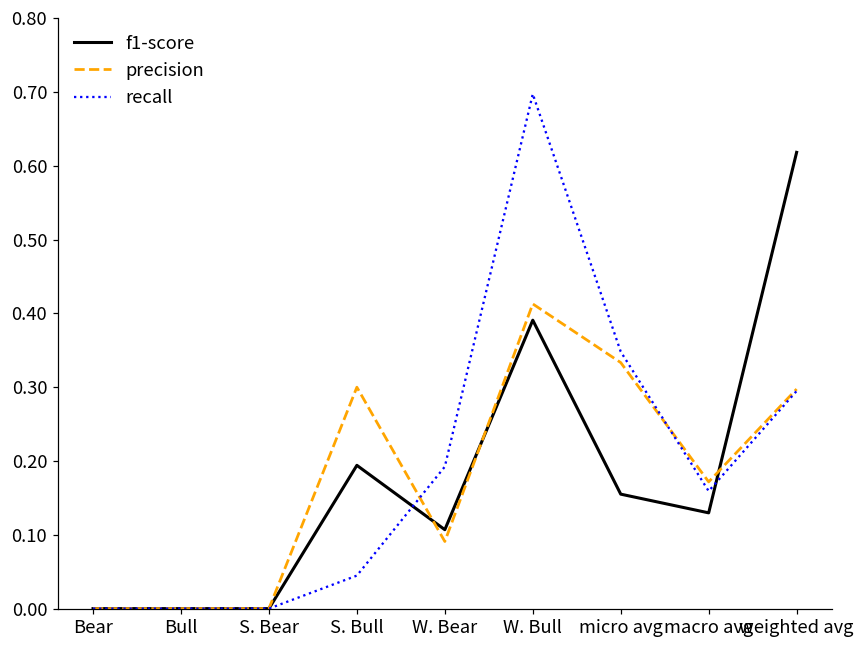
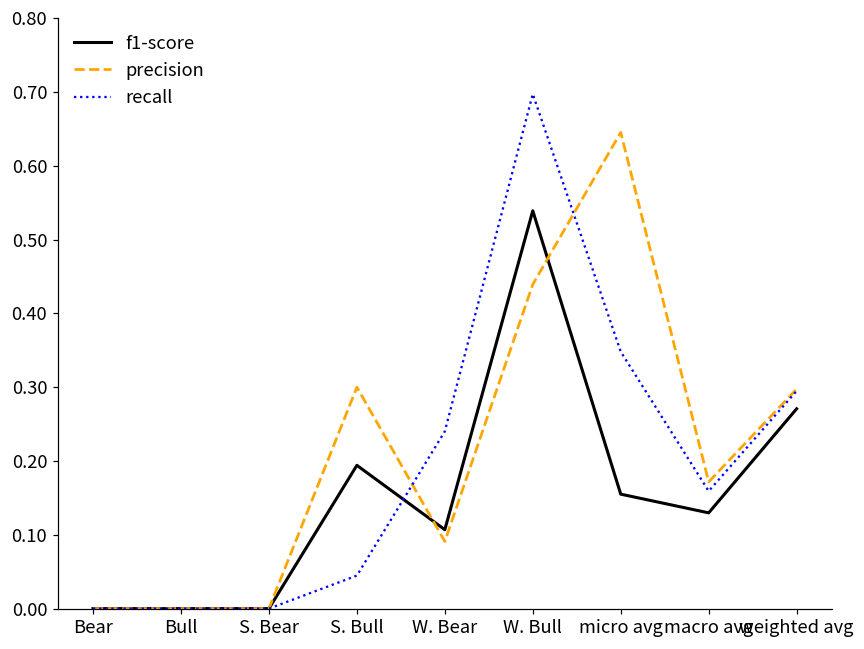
recall, W. Bear: 0.19 -> 0.24
f1-score, W. Bull: 0.39 -> 0.54
precision, W. Bull: 0.41 -> 0.44
precision, micro avg: 0.33 -> 0.65
f1-score, weighted avg: 0.62 -> 0.27
